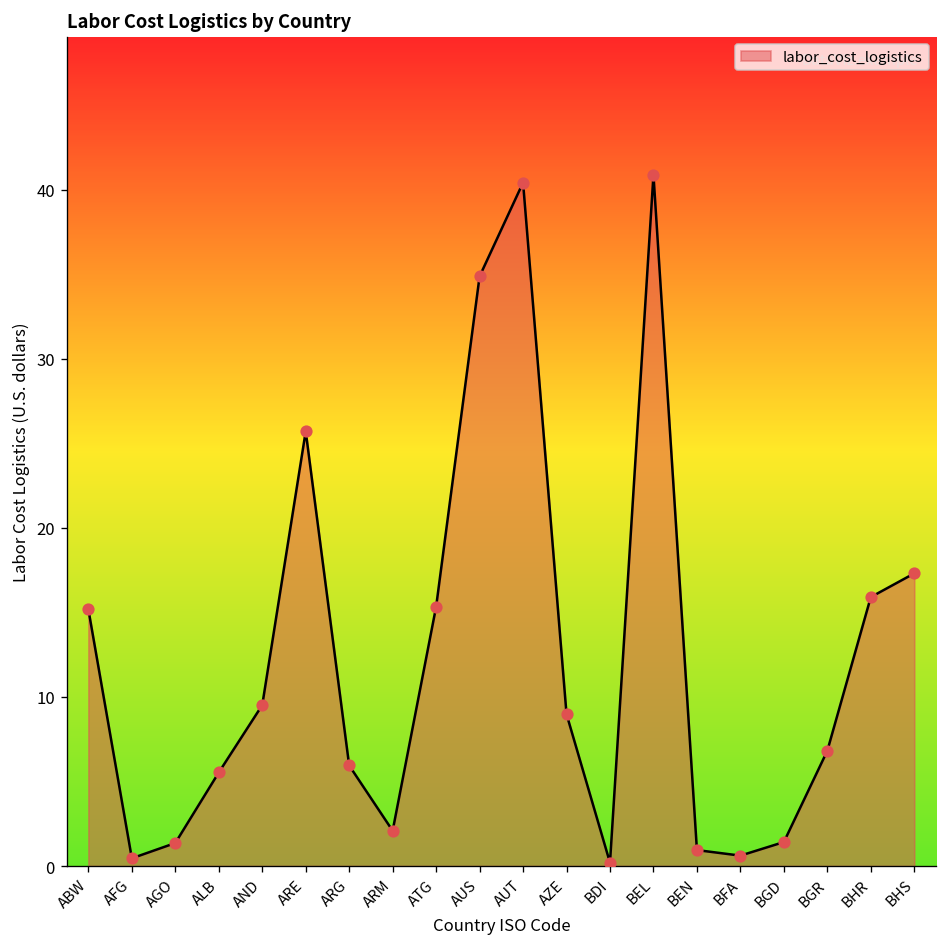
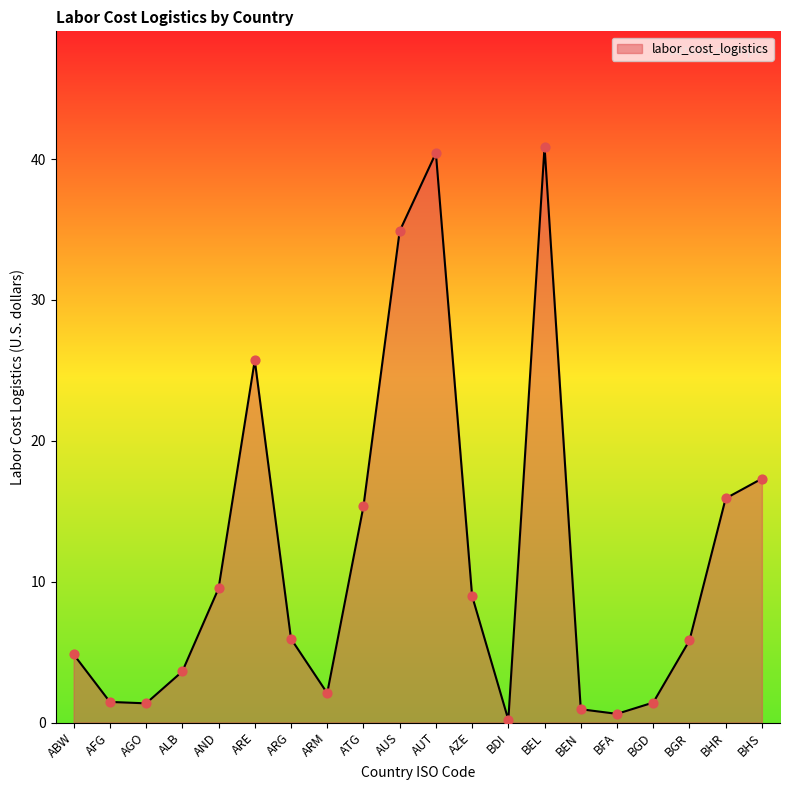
ABW: 15.2 -> 4.8
AFG: 0.5 -> 1.5
ALB: 5.5 -> 3.6
BGR: 6.8 -> 5.8
